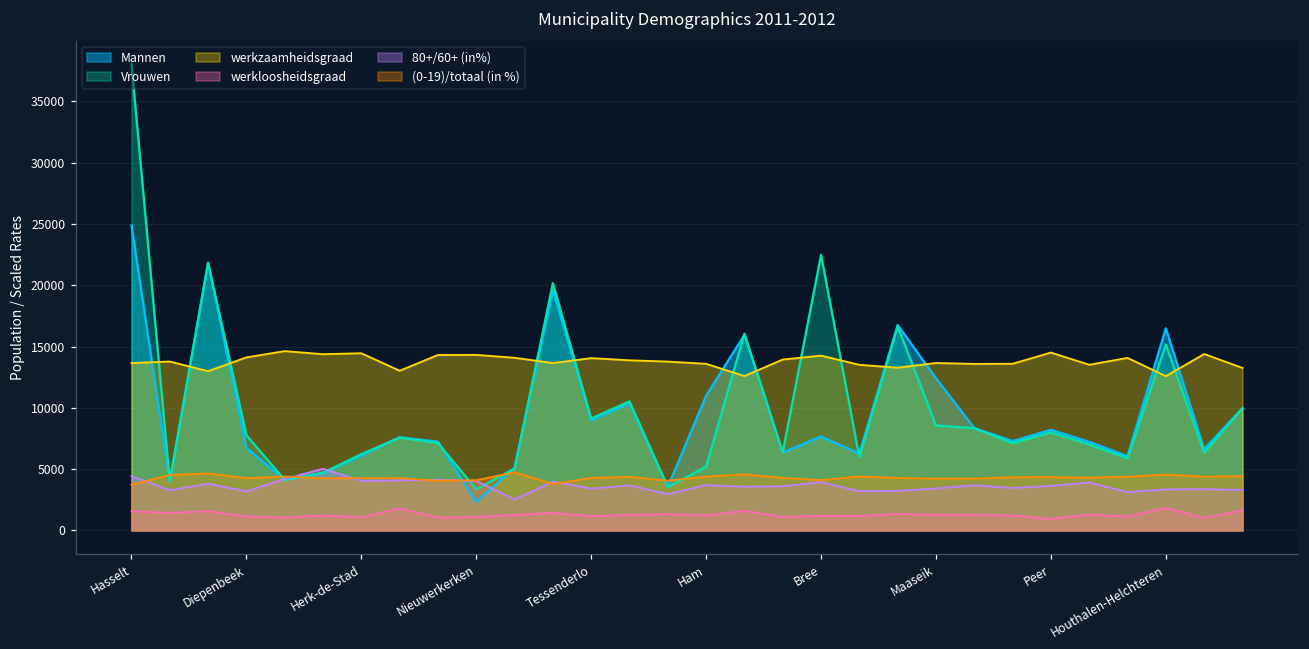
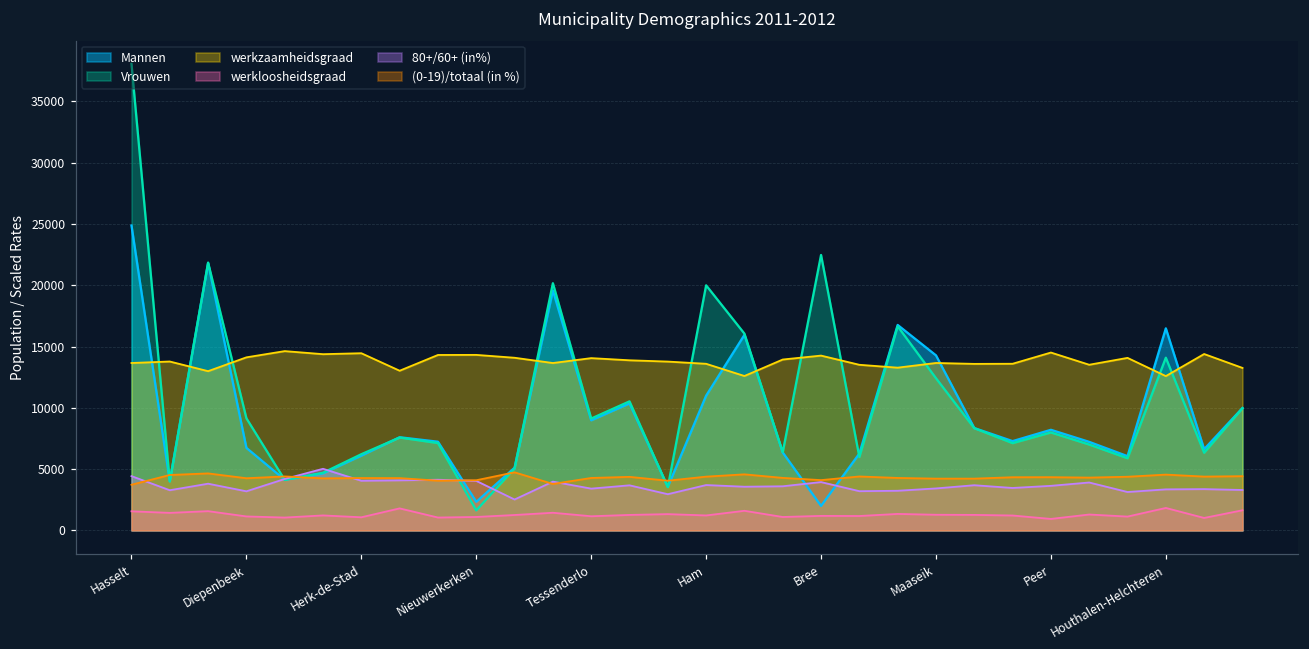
Vrouwen, Diepenbeek: 7800 -> 9100
Vrouwen, Nieuwerkerken: 3400 -> 1600
Vrouwen, Ham: 5200 -> 20000
Mannen, Bree: 7700 -> 2000
Mannen, Maaseik: 12400 -> 14300
Vrouwen, Maaseik: 8600 -> 12400
Vrouwen, Houthalen-Helchteren: 15200 -> 14100
